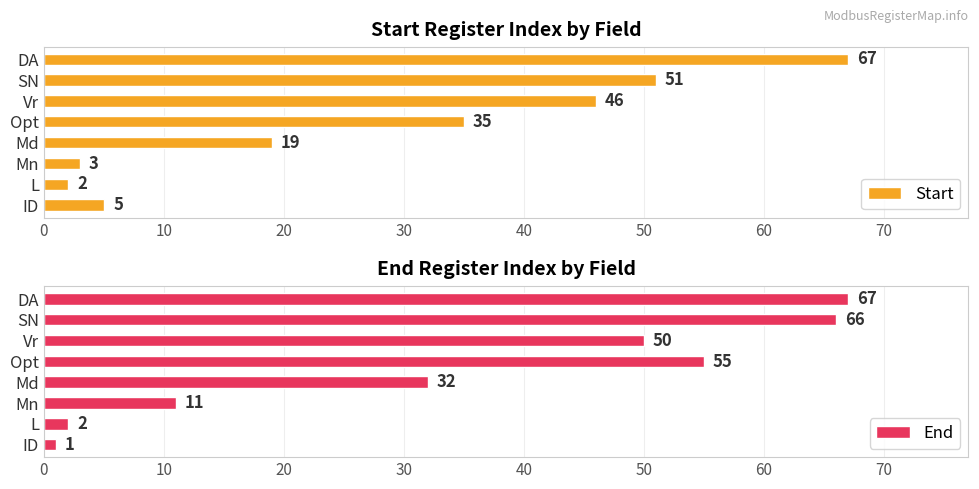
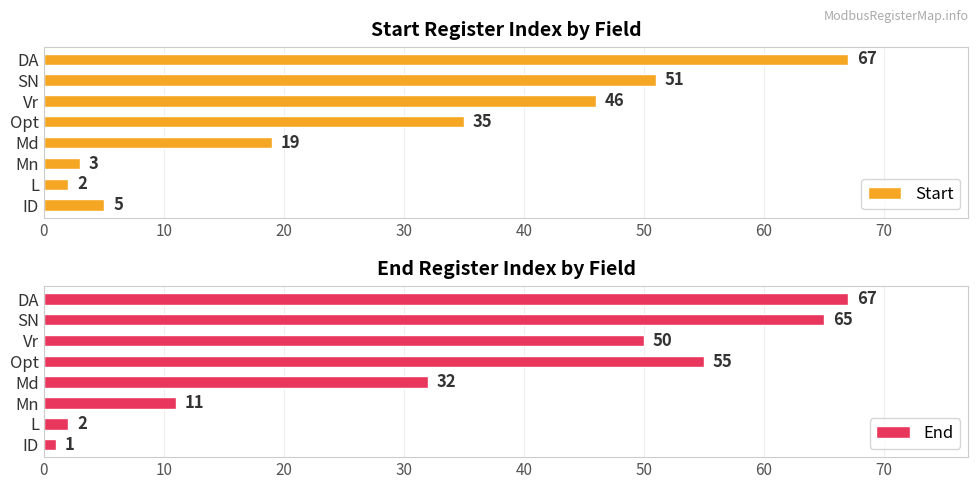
End Register Index by Field, SN: 66 -> 65
